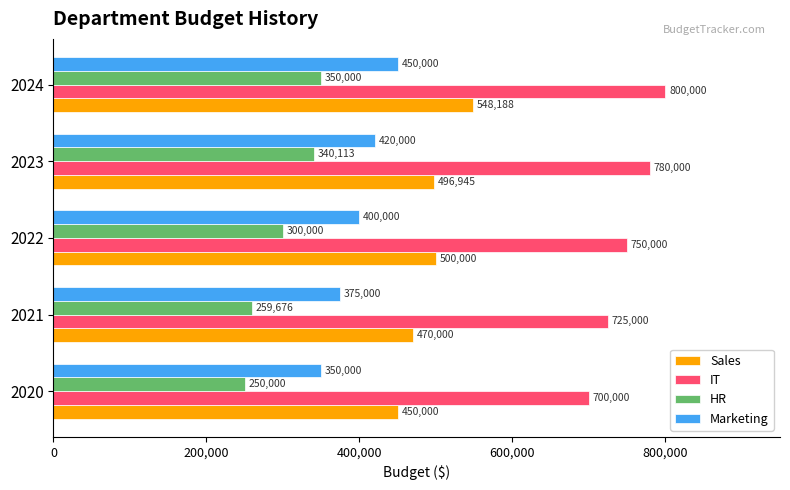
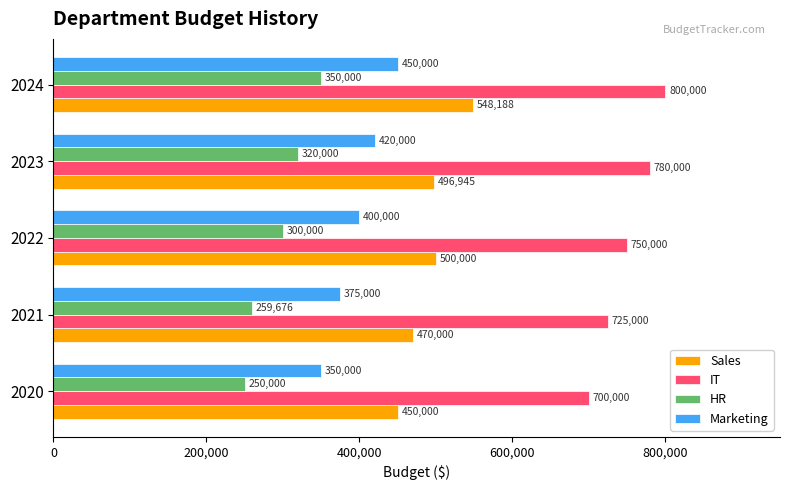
HR, 2023: 340,113 -> 320,000
